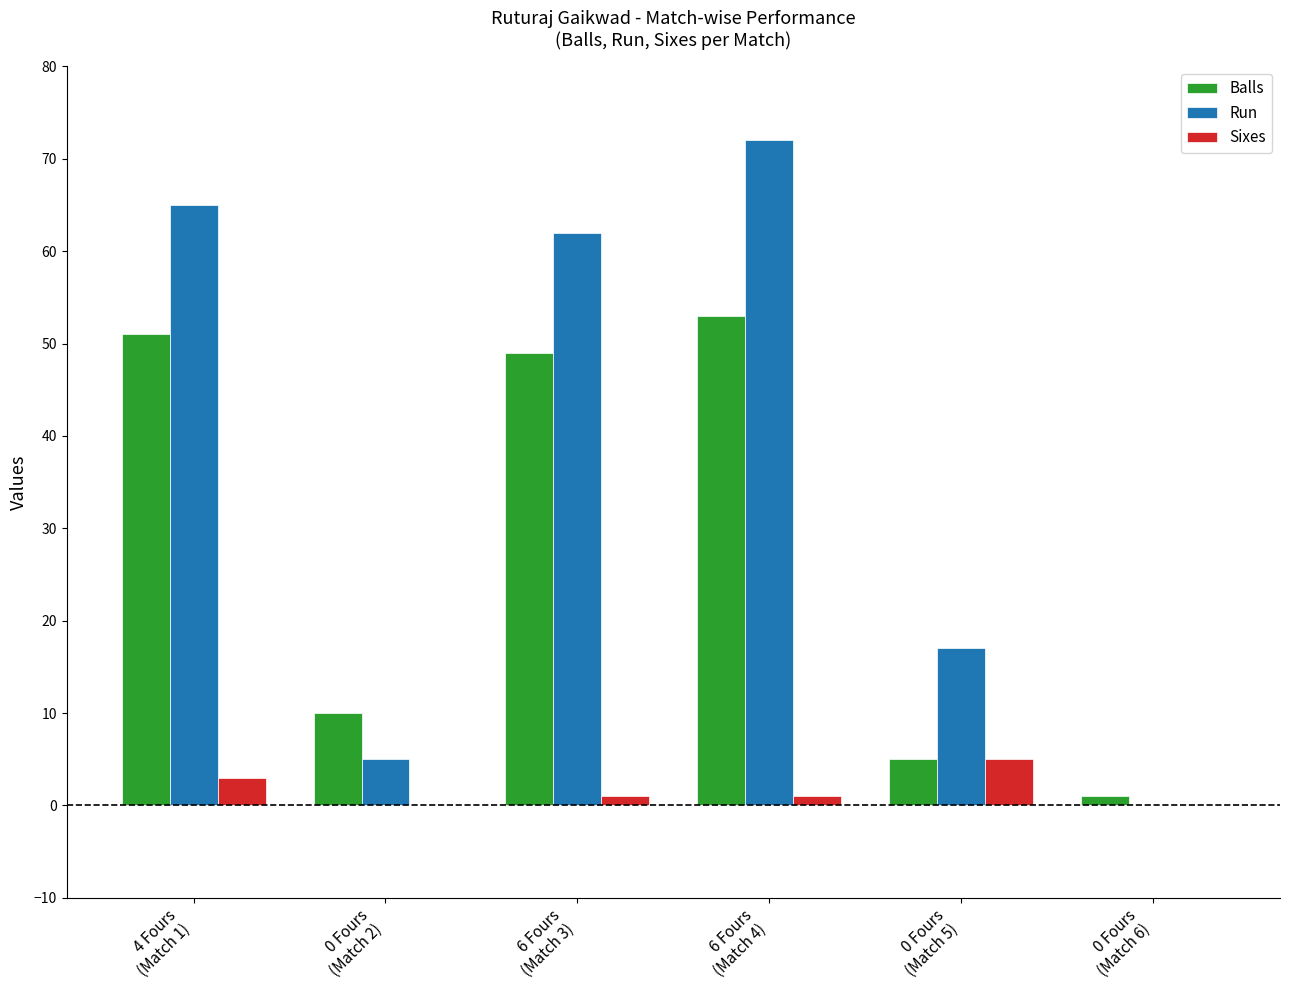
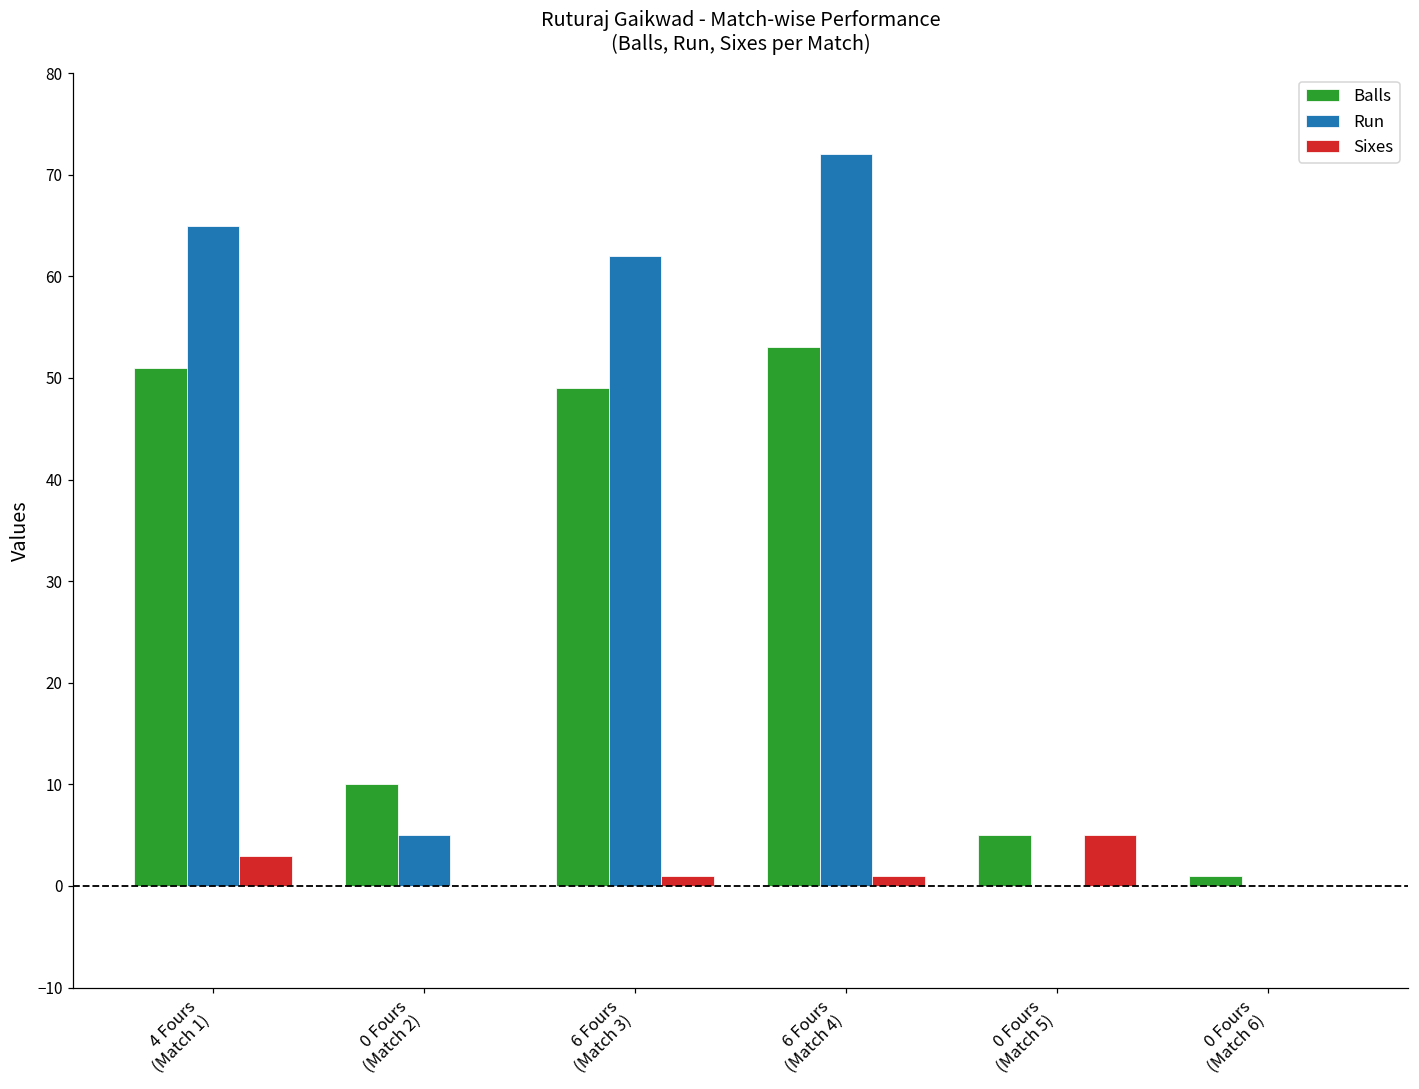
Run, 0 Fours (Match 5): 17 -> 0
